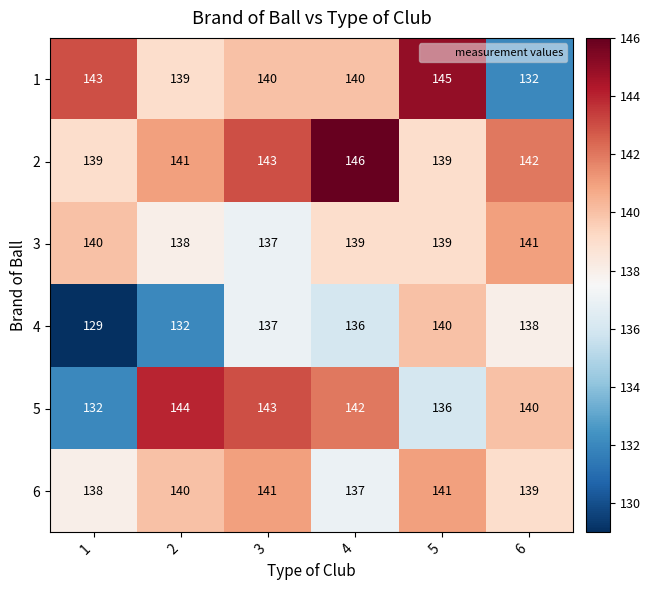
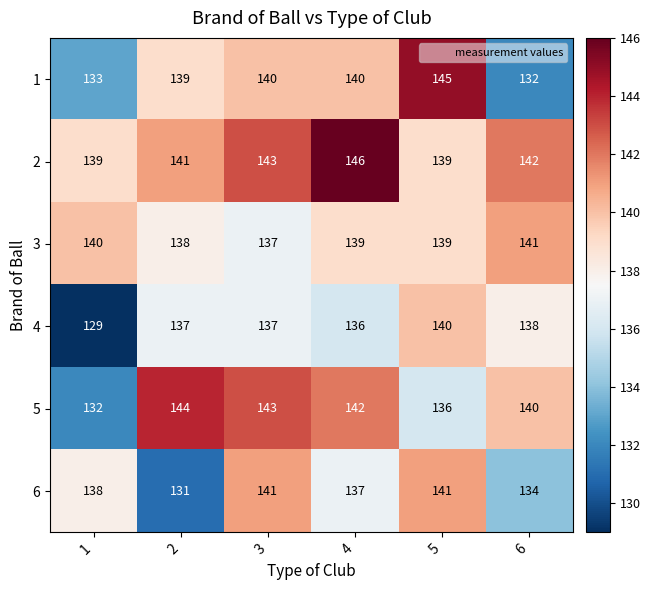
1, 1: 143 -> 133
4, 2: 132 -> 137
6, 2: 140 -> 131
6, 6: 139 -> 134
